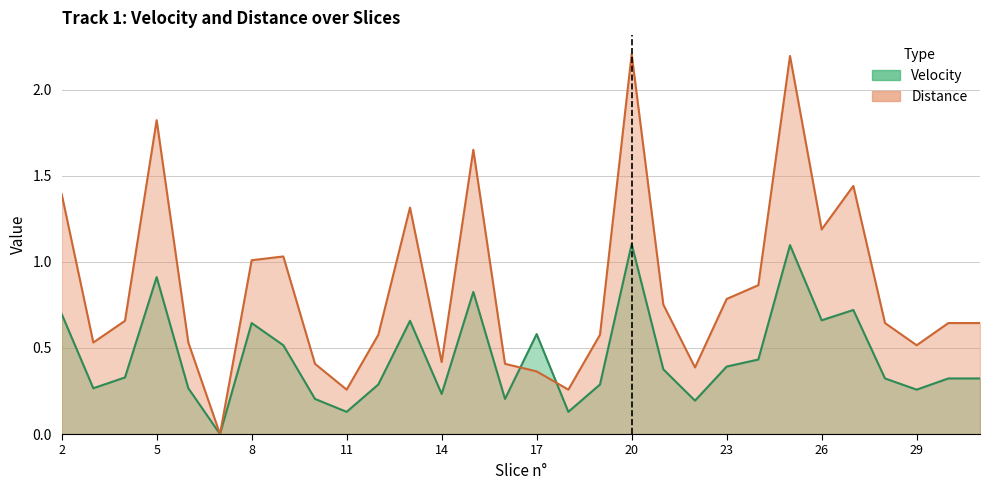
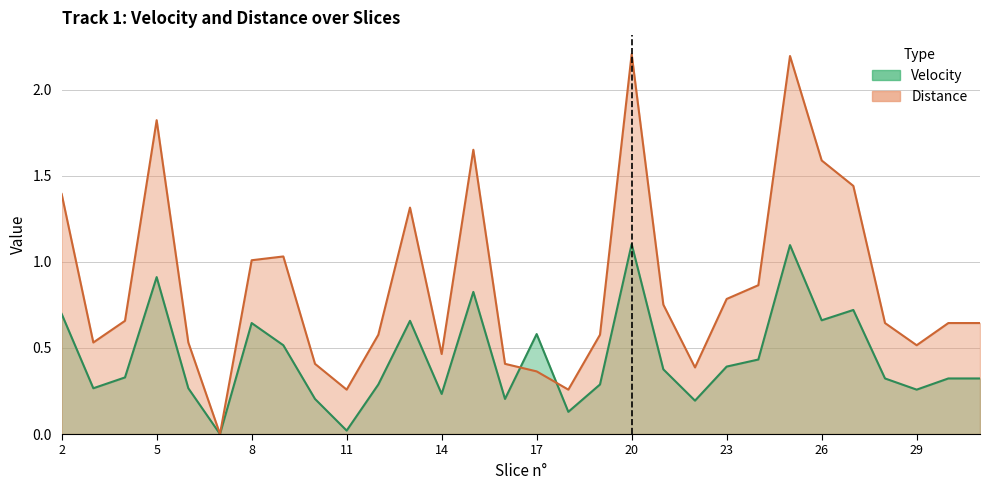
Velocity, 11: 0.13 -> 0.02
Distance, 14: 0.42 -> 0.47
Distance, 26: 1.19 -> 1.59
